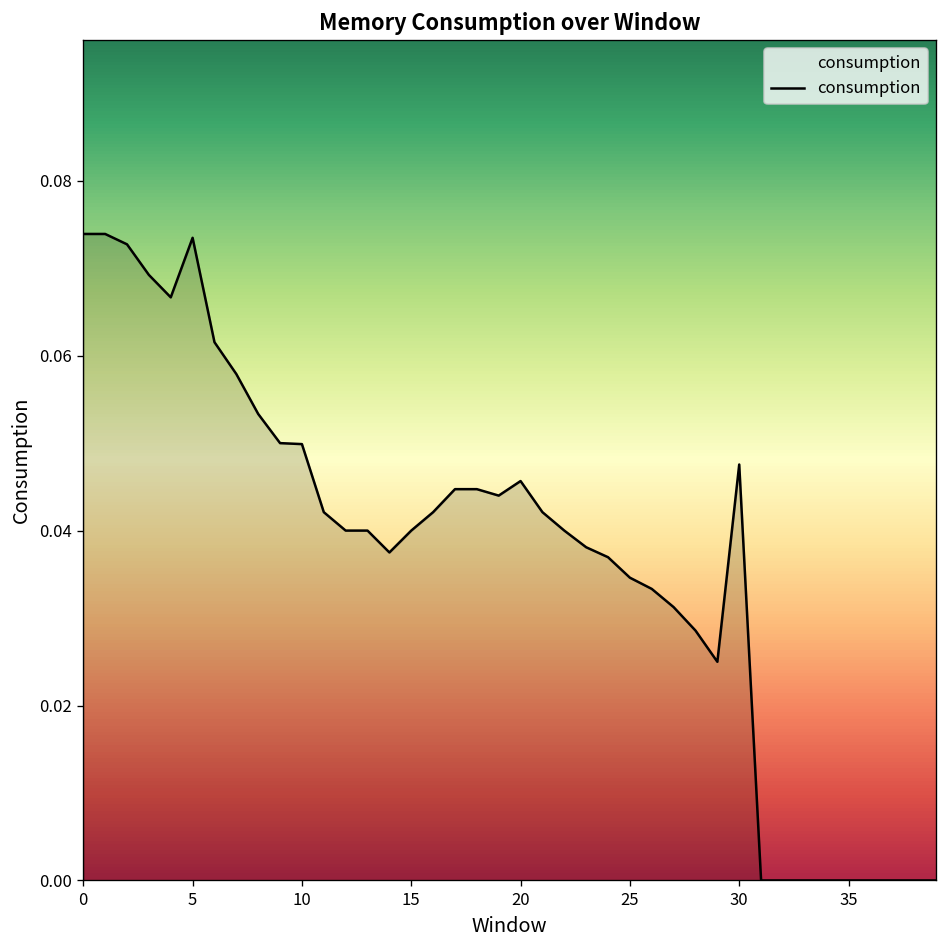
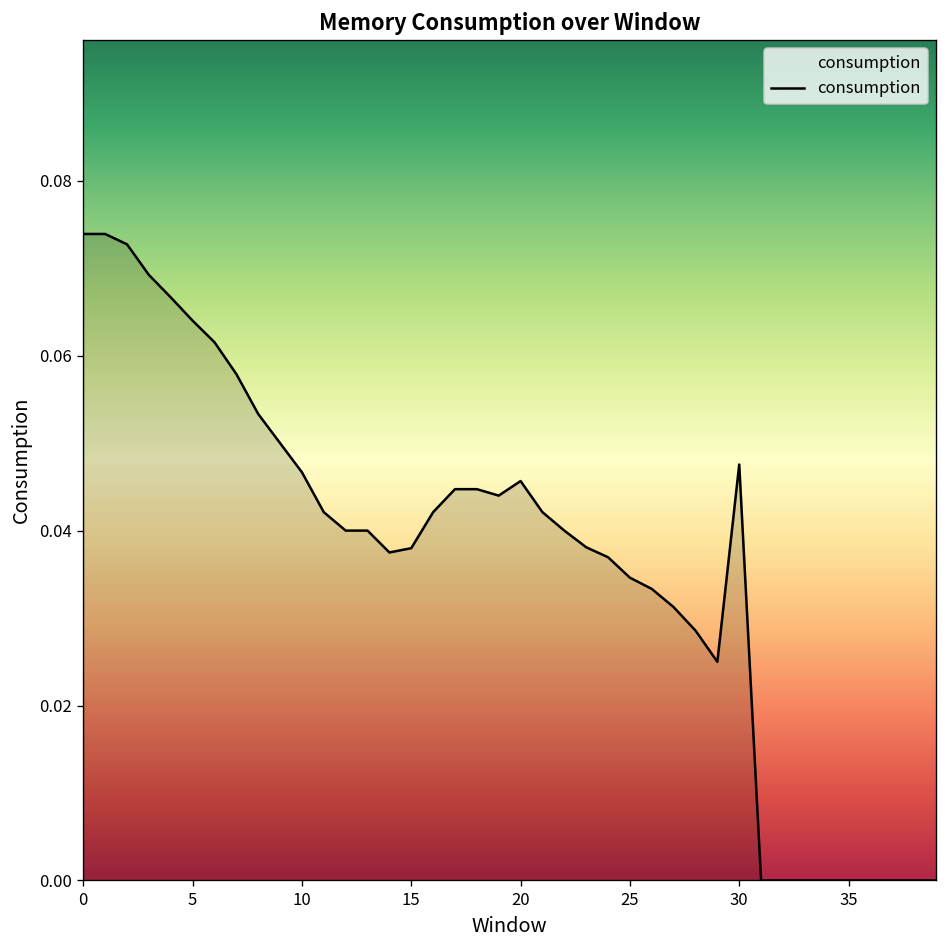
5: 0.073 -> 0.064
10: 0.050 -> 0.047
15: 0.040 -> 0.038
